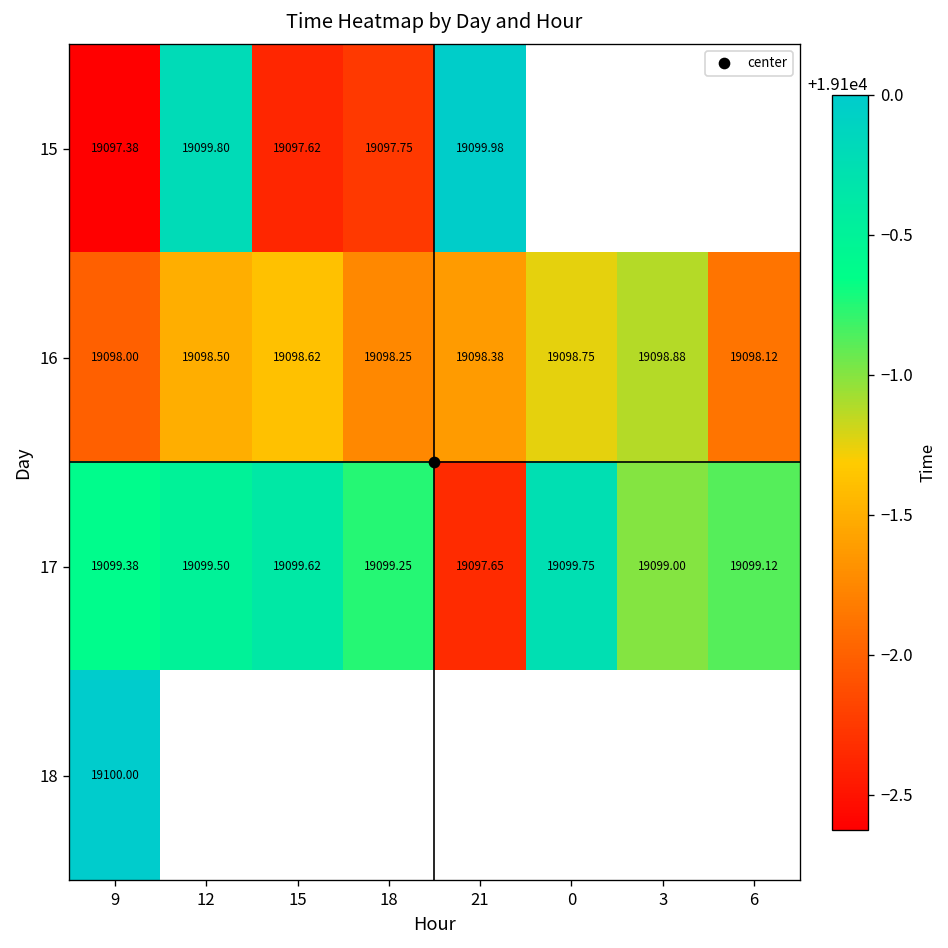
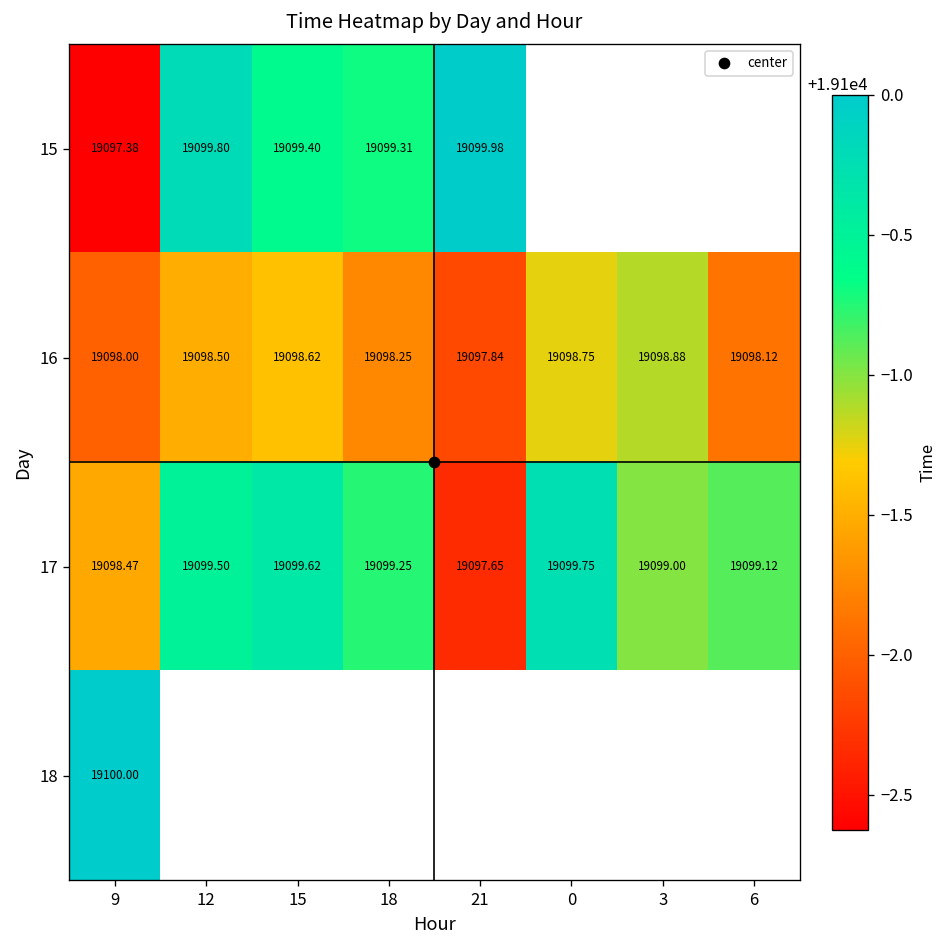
15, 15: 19097.62 -> 19099.40
15, 18: 19097.75 -> 19099.31
16, 21: 19098.38 -> 19097.84
17, 9: 19099.38 -> 19098.47
